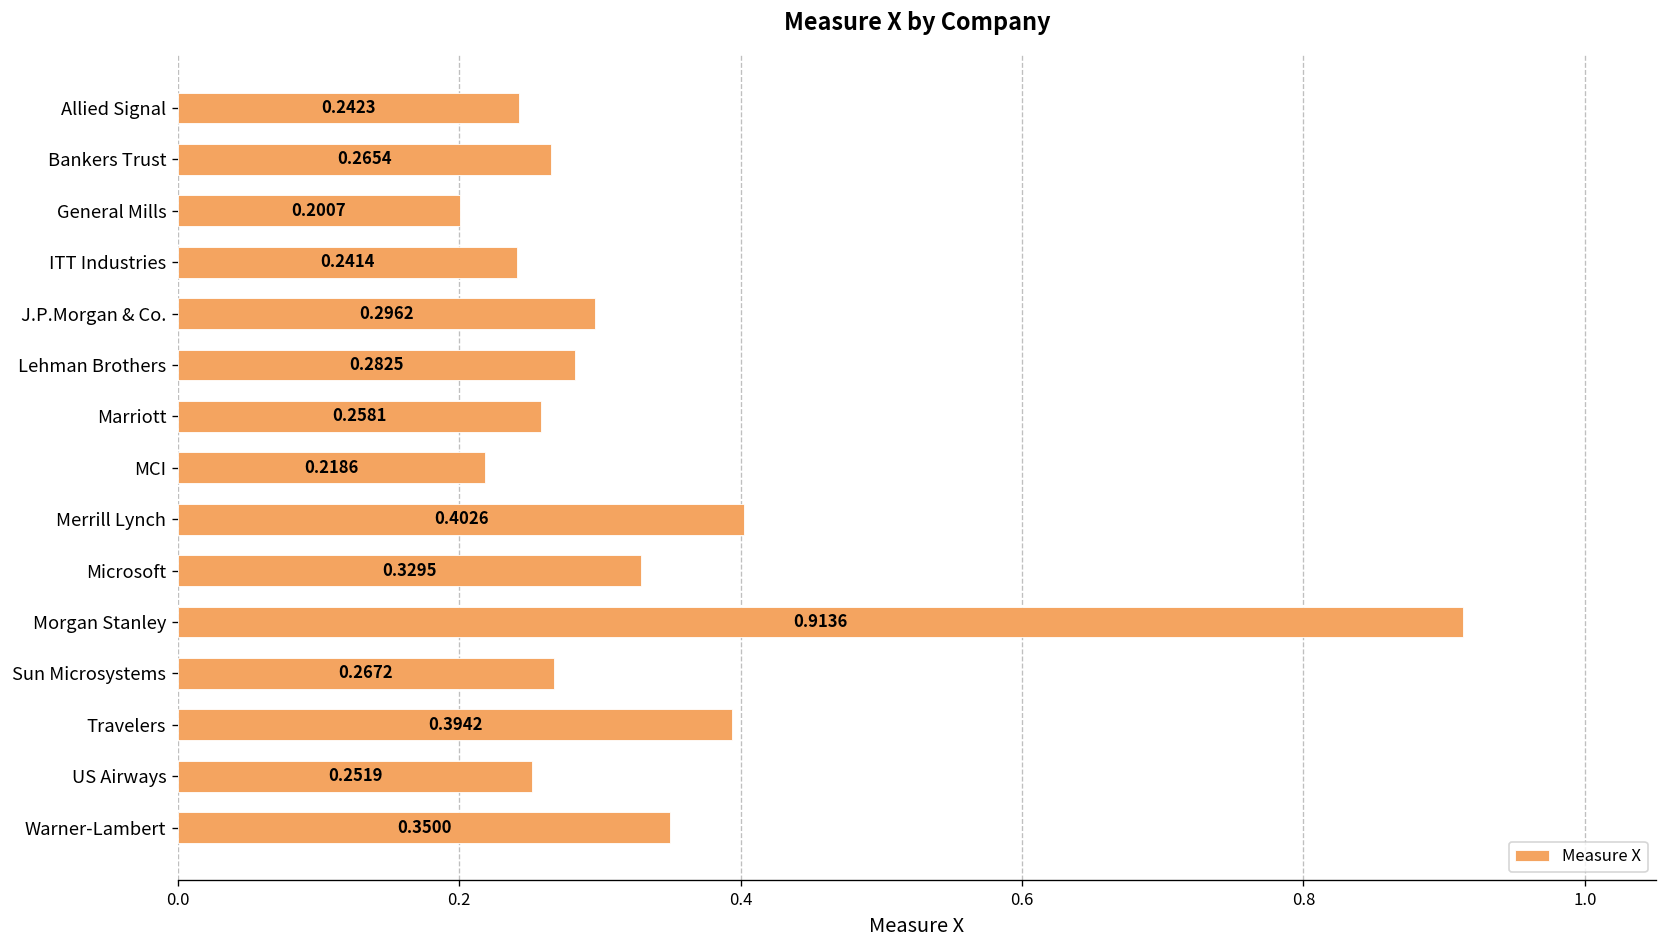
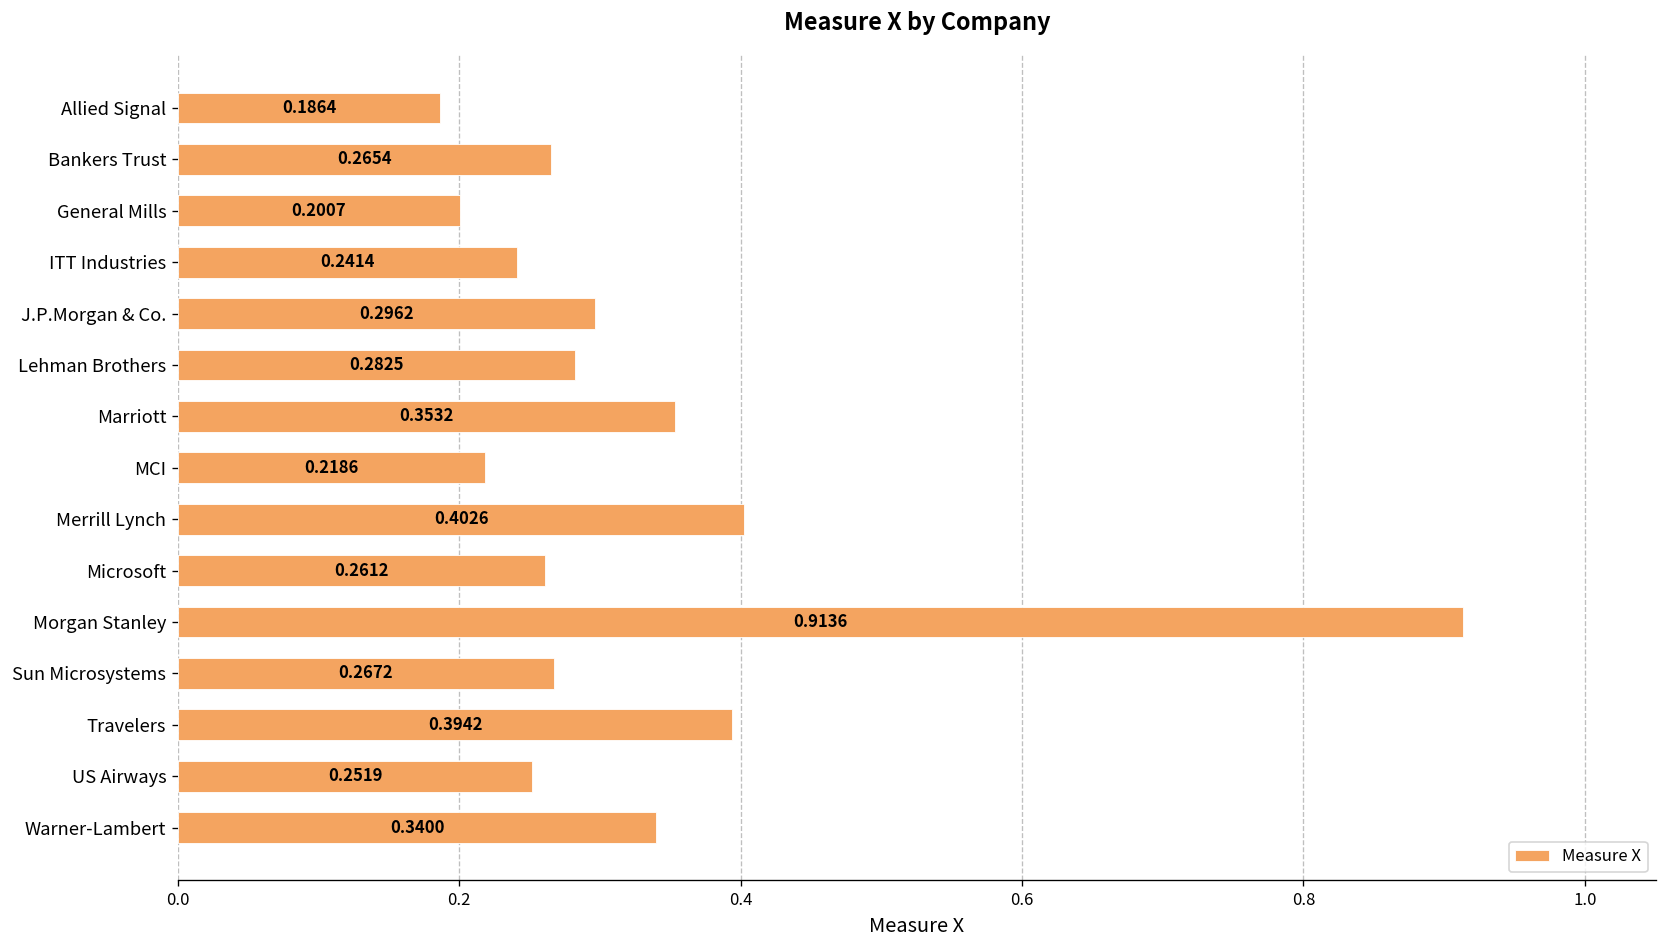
Allied Signal: 0.2423 -> 0.1864
Marriott: 0.2581 -> 0.3532
Microsoft: 0.3295 -> 0.2612
Warner-Lambert: 0.3500 -> 0.3400
